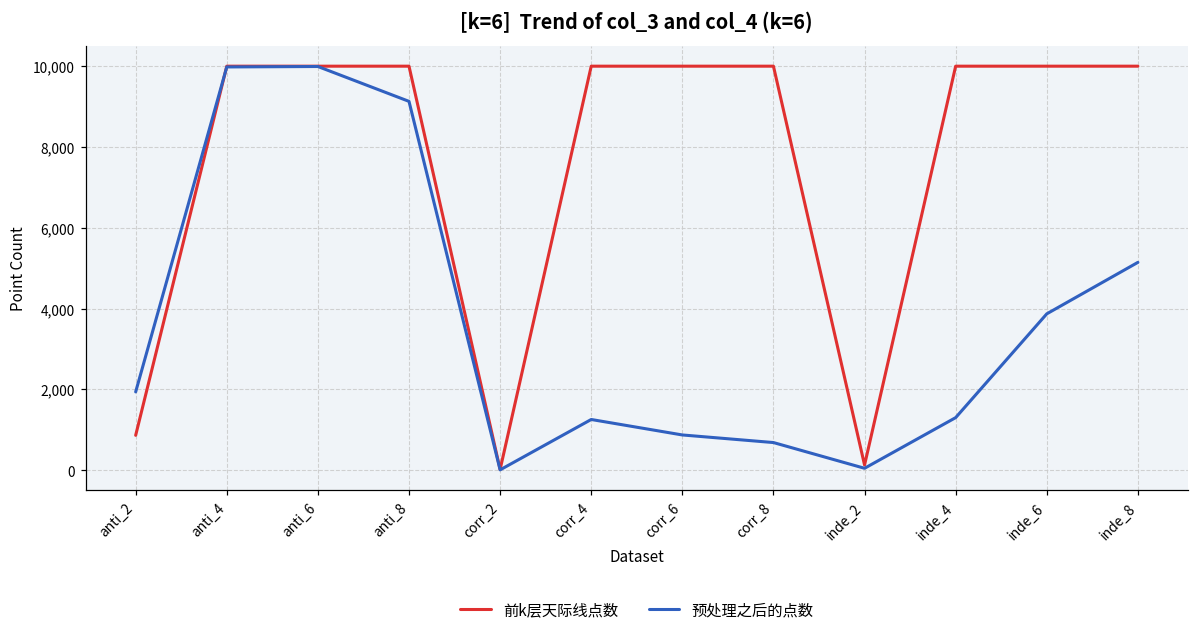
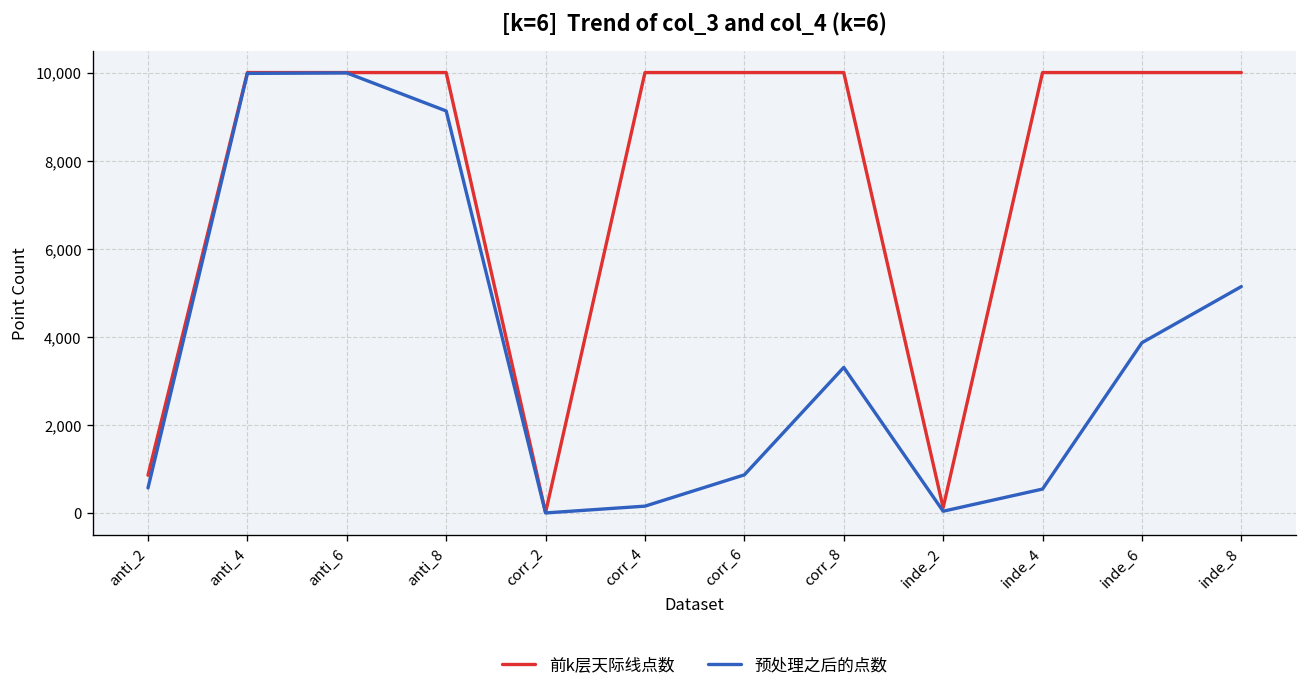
预处理之后的点数, anti_2: 1,900 -> 600
预处理之后的点数, corr_4: 1,300 -> 200
预处理之后的点数, corr_8: 700 -> 3,300
预处理之后的点数, inde_4: 1,300 -> 600
